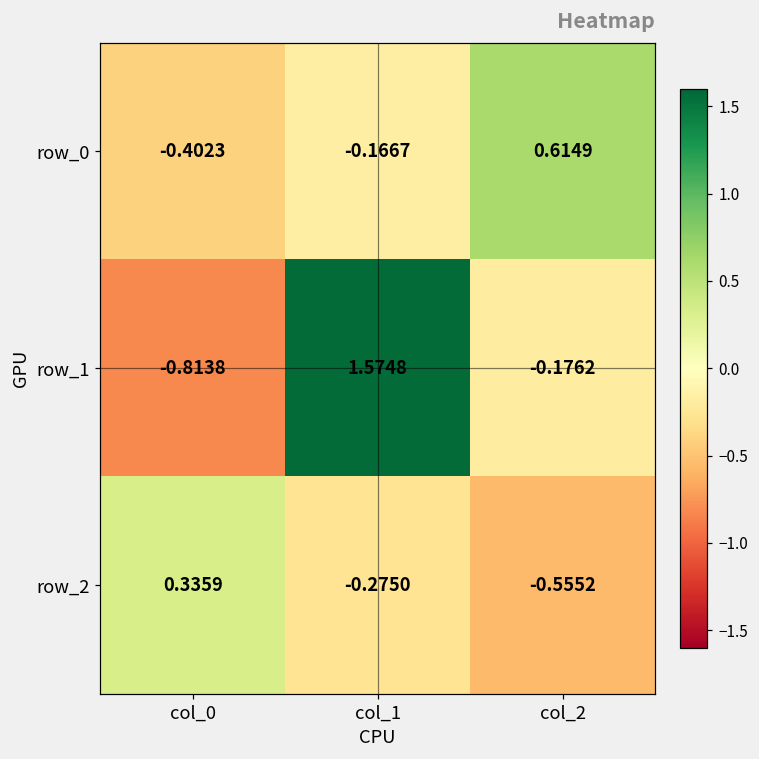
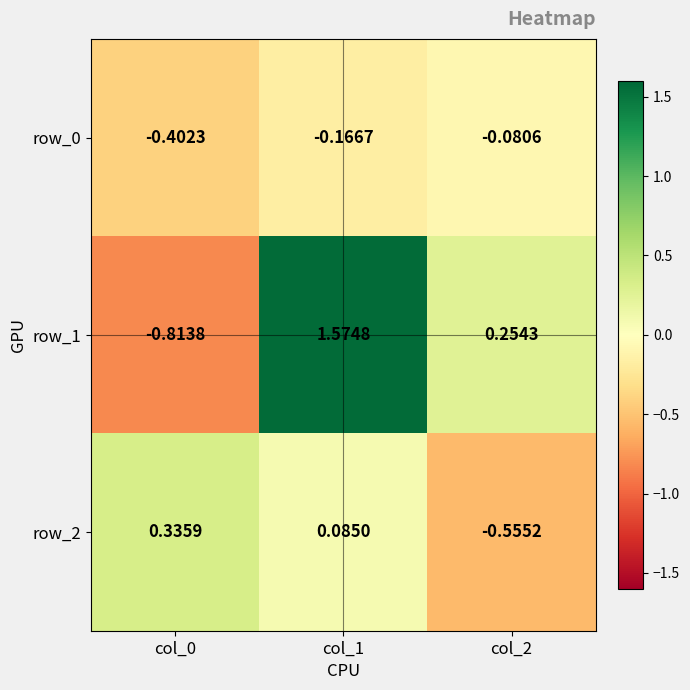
row_0, col_2: 0.6149 -> -0.0806
row_1, col_2: -0.1762 -> 0.2543
row_2, col_1: -0.2750 -> 0.0850
